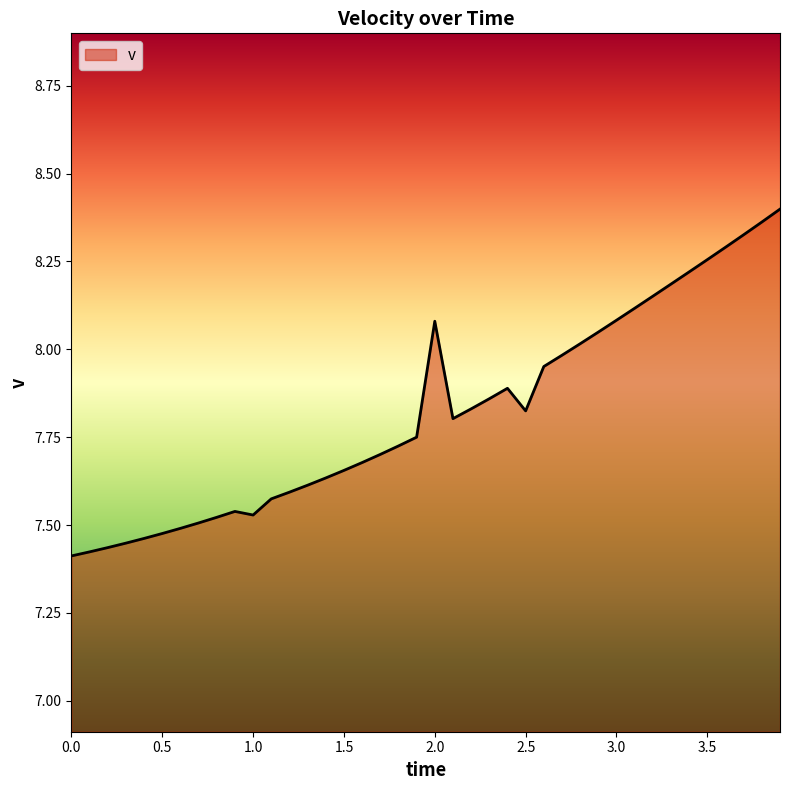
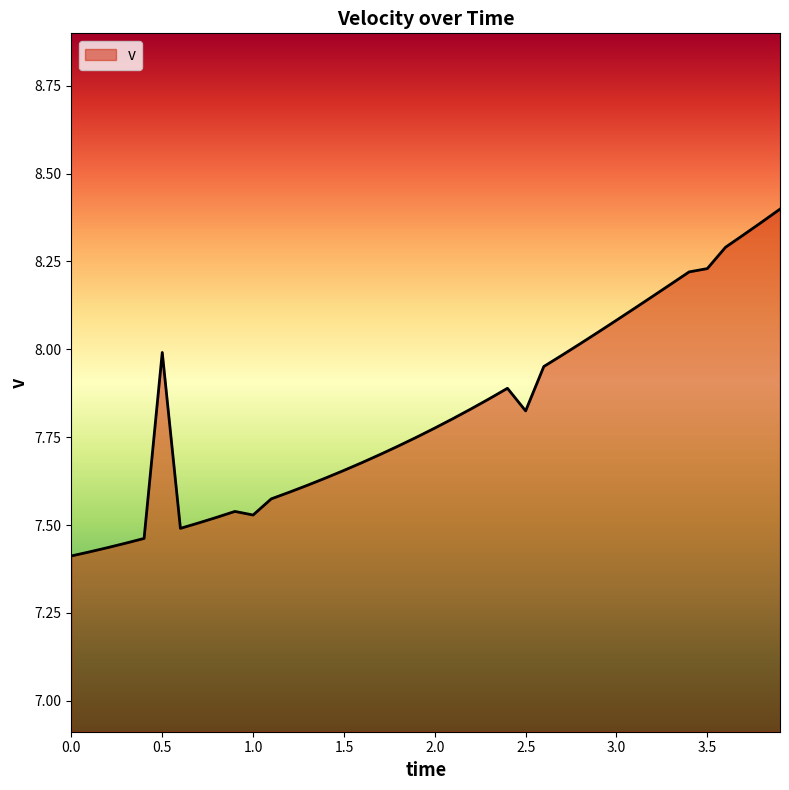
0.5: 7.48 -> 7.99
2.0: 8.08 -> 7.78
3.5: 8.26 -> 8.23
